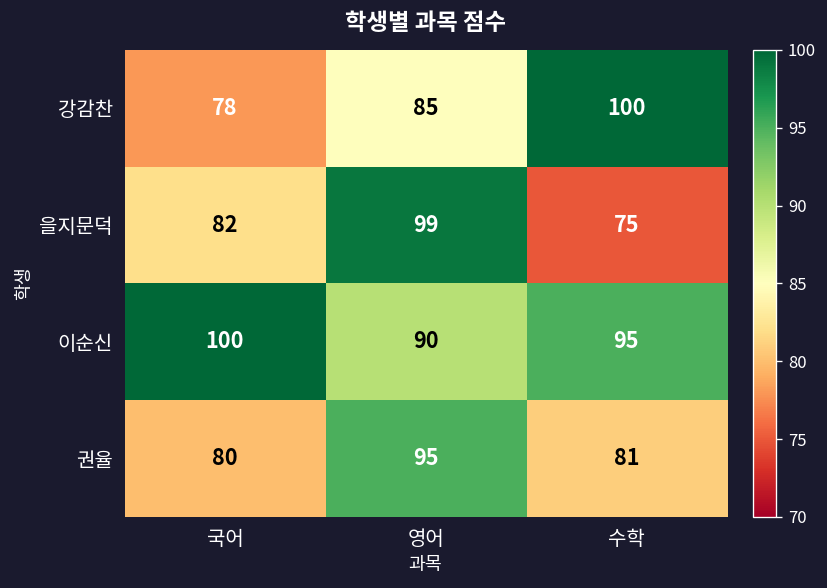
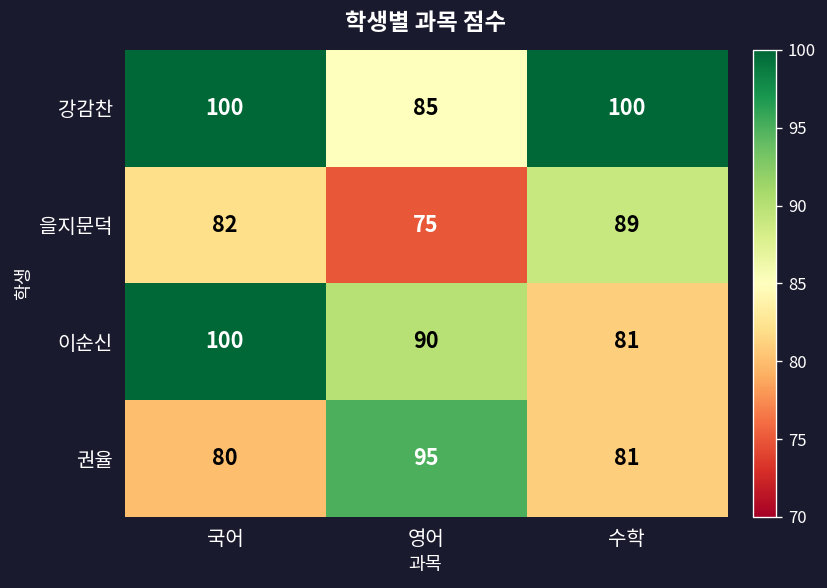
강감찬, 국어: 78 -> 100
을지문덕, 영어: 99 -> 75
을지문덕, 수학: 75 -> 89
이순신, 수학: 95 -> 81
